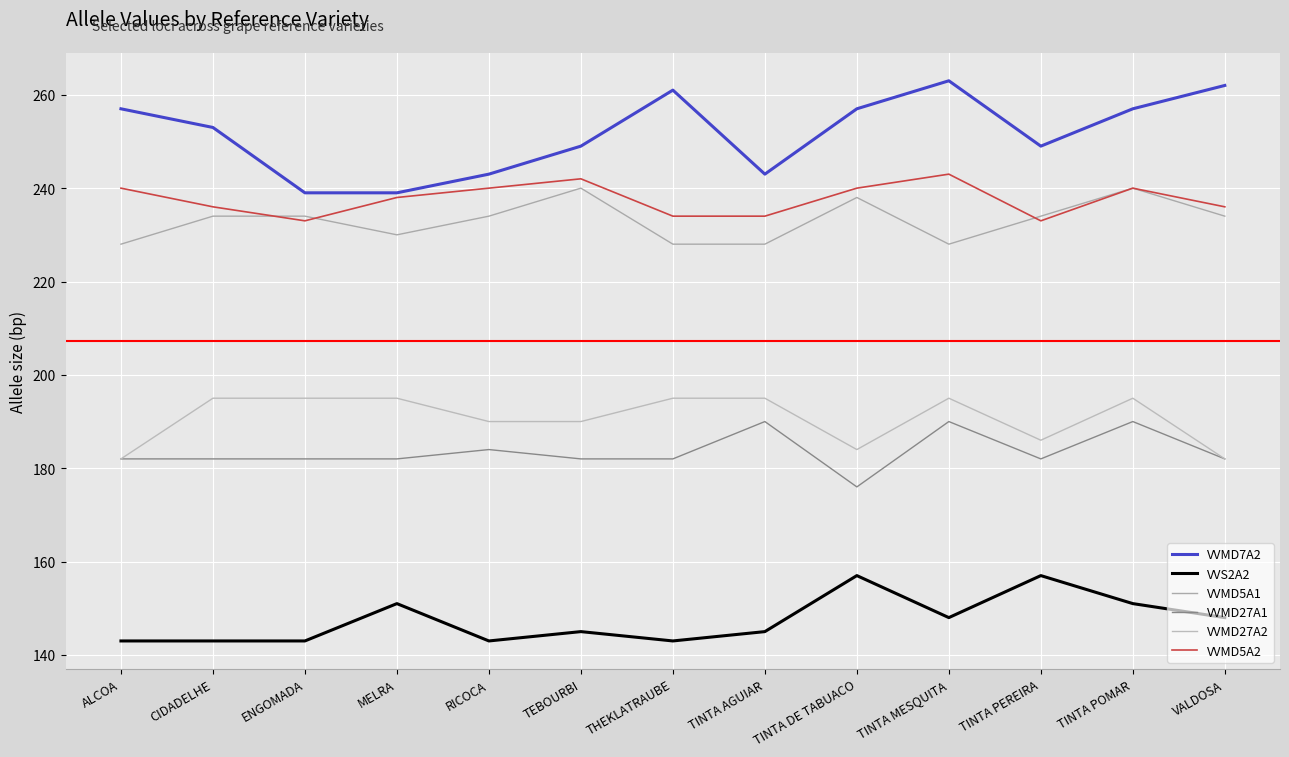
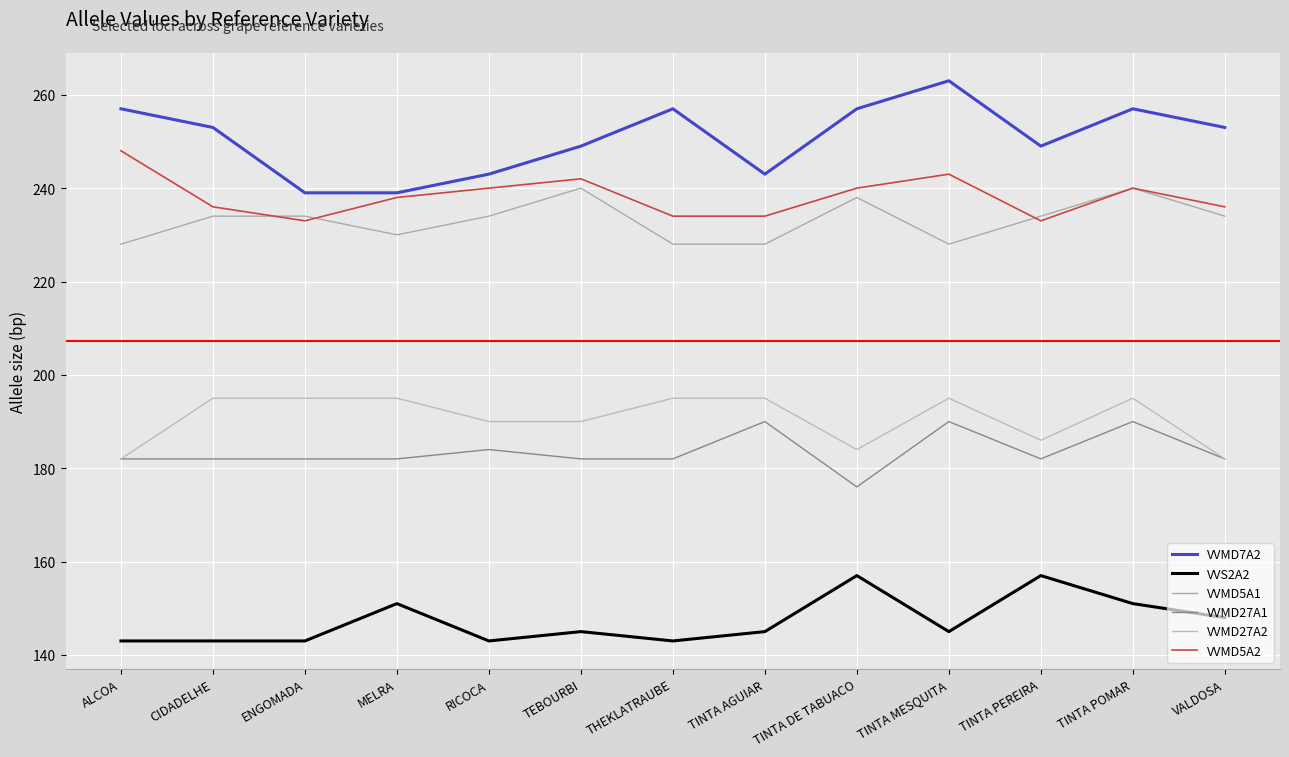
VVMD5A2, ALCOA: 240 -> 248
VVMD7A2, THEKLATRAUBE: 261 -> 257
VVS2A2, TINTA MESQUITA: 148 -> 145
VVMD7A2, VALDOSA: 262 -> 253
